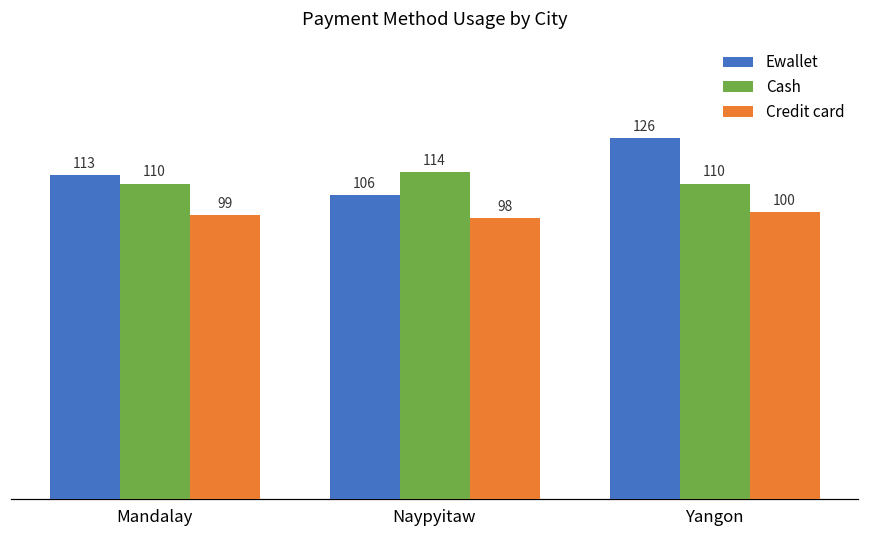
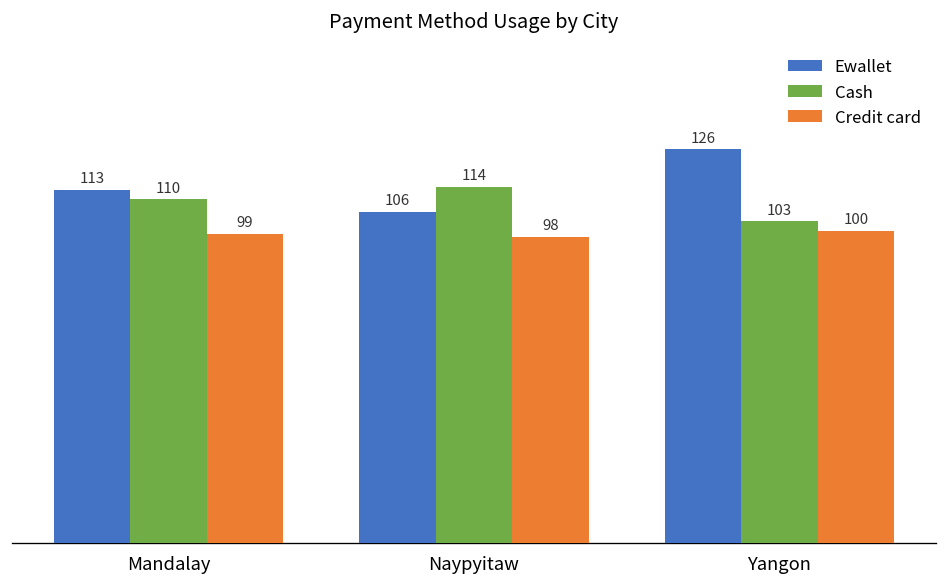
Cash, Yangon: 110 -> 103
